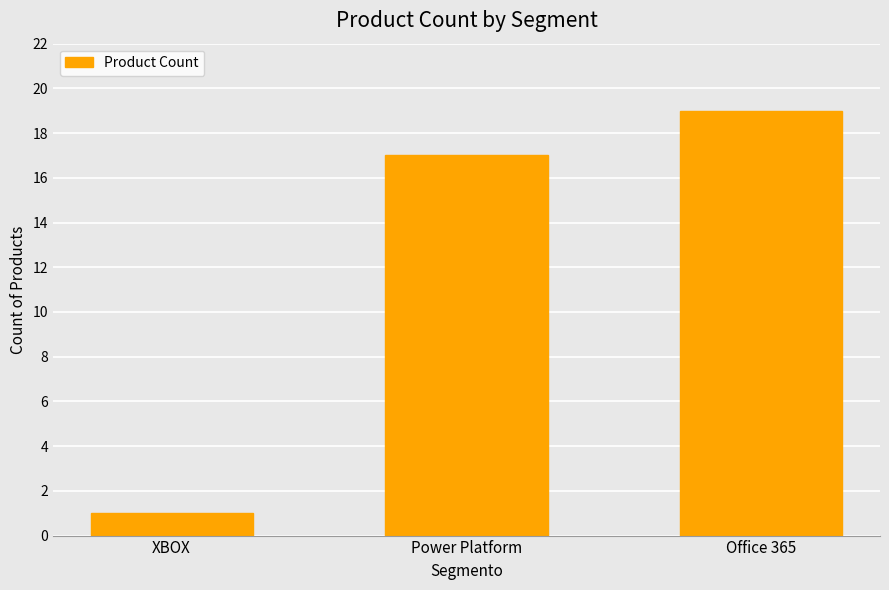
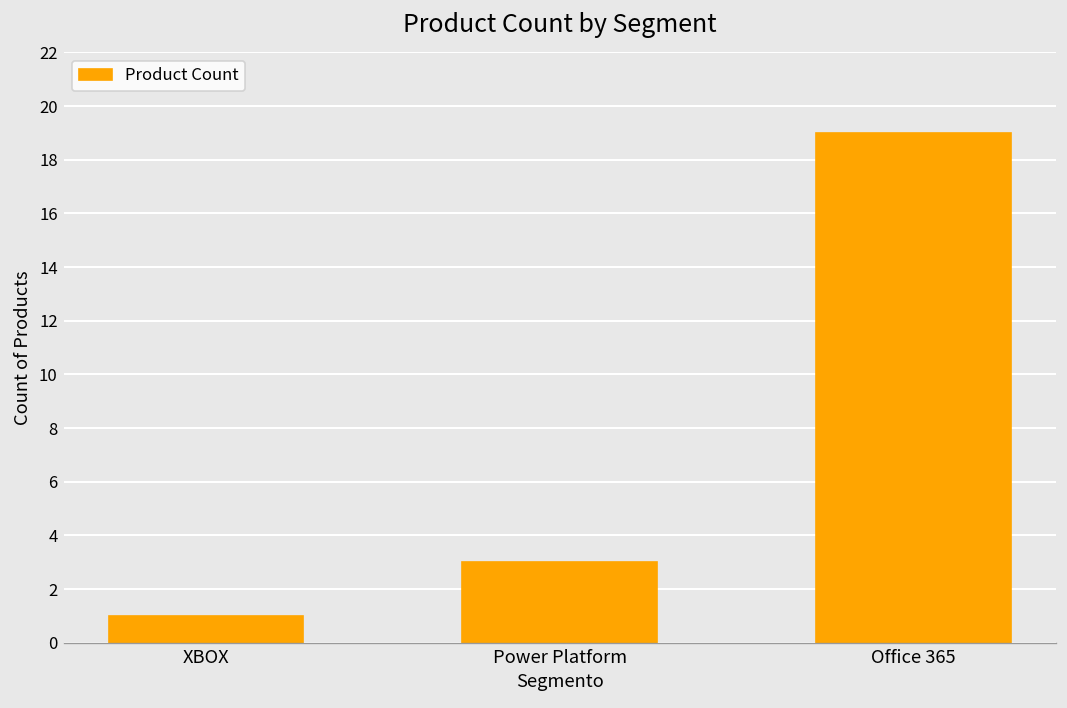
Power Platform: 17 -> 3
